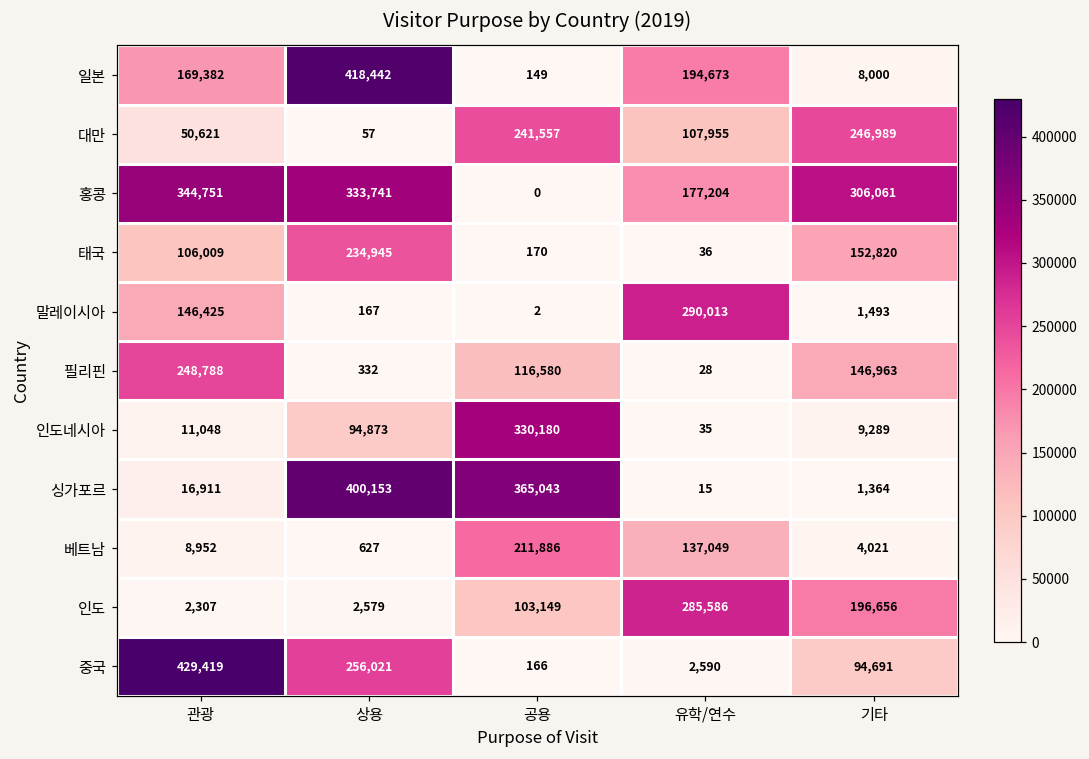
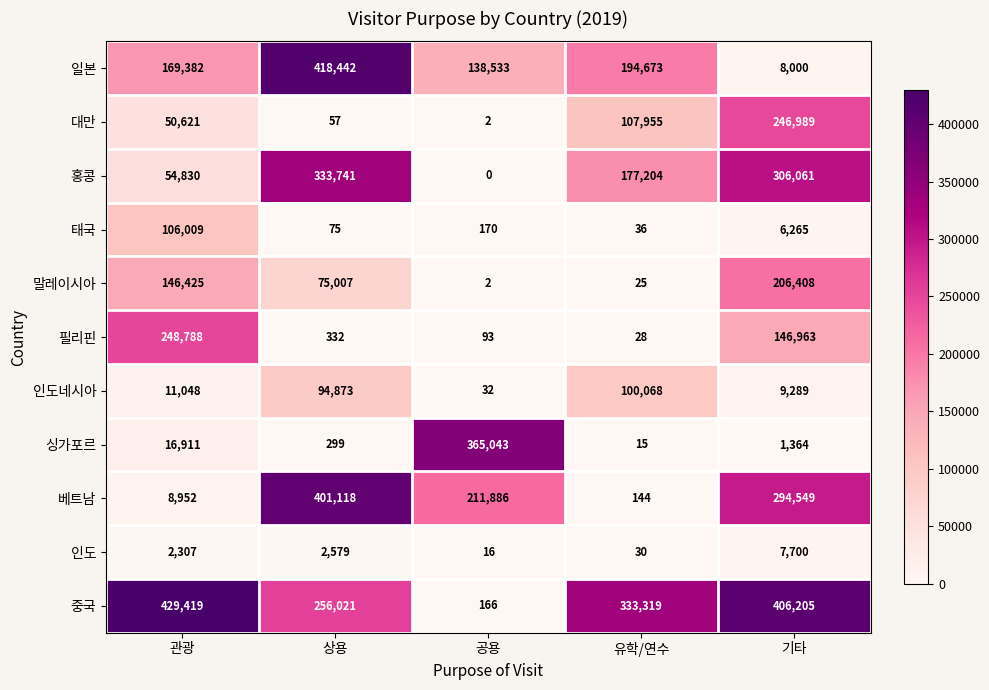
일본, 공용: 149 -> 138,533
대만, 공용: 241,557 -> 2
홍콩, 관광: 344,751 -> 54,830
태국, 상용: 234,945 -> 75
태국, 기타: 152,820 -> 6,265
말레이시아, 상용: 167 -> 75,007
말레이시아, 유학/연수: 290,013 -> 25
말레이시아, 기타: 1,493 -> 206,408
필리핀, 공용: 116,580 -> 93
인도네시아, 공용: 330,180 -> 32
인도네시아, 유학/연수: 35 -> 100,068
싱가포르, 상용: 400,153 -> 299
베트남, 상용: 627 -> 401,118
베트남, 유학/연수: 137,049 -> 144
베트남, 기타: 4,021 -> 294,549
인도, 공용: 103,149 -> 16
인도, 유학/연수: 285,586 -> 30
인도, 기타: 196,656 -> 7,700
중국, 유학/연수: 2,590 -> 333,319
중국, 기타: 94,691 -> 406,205
